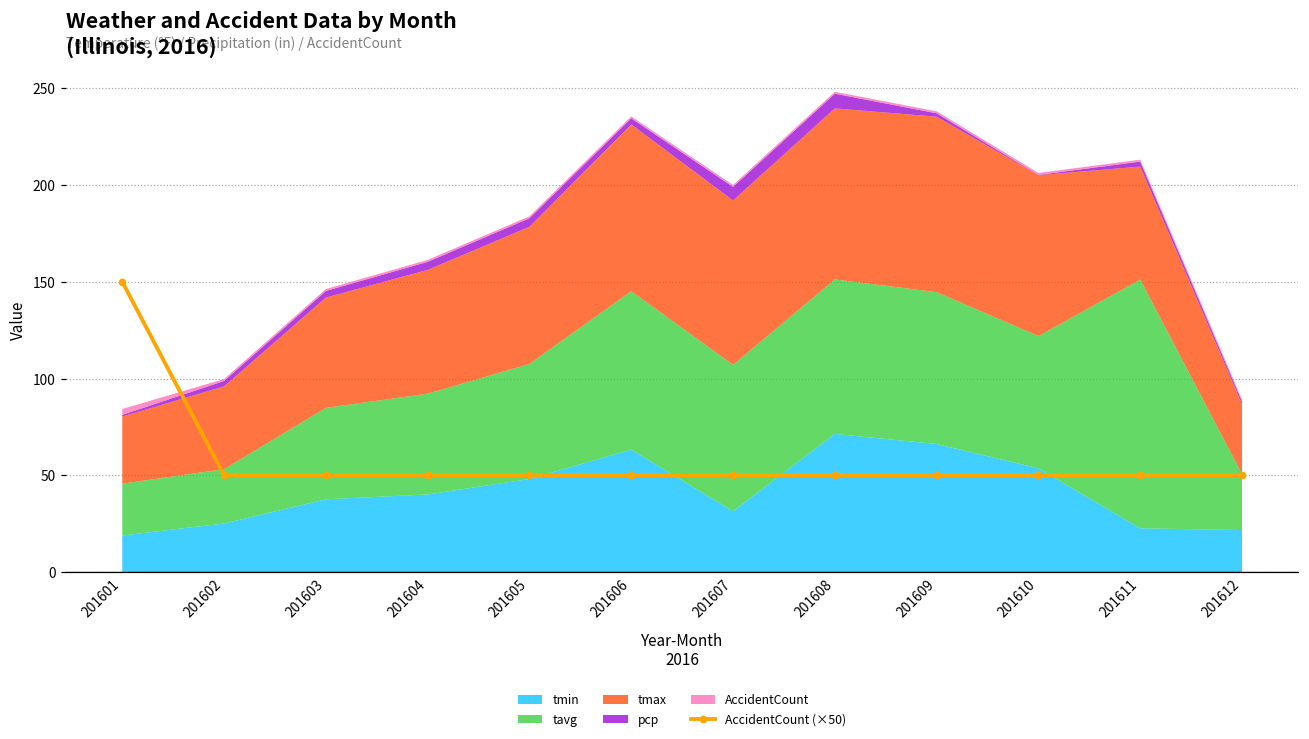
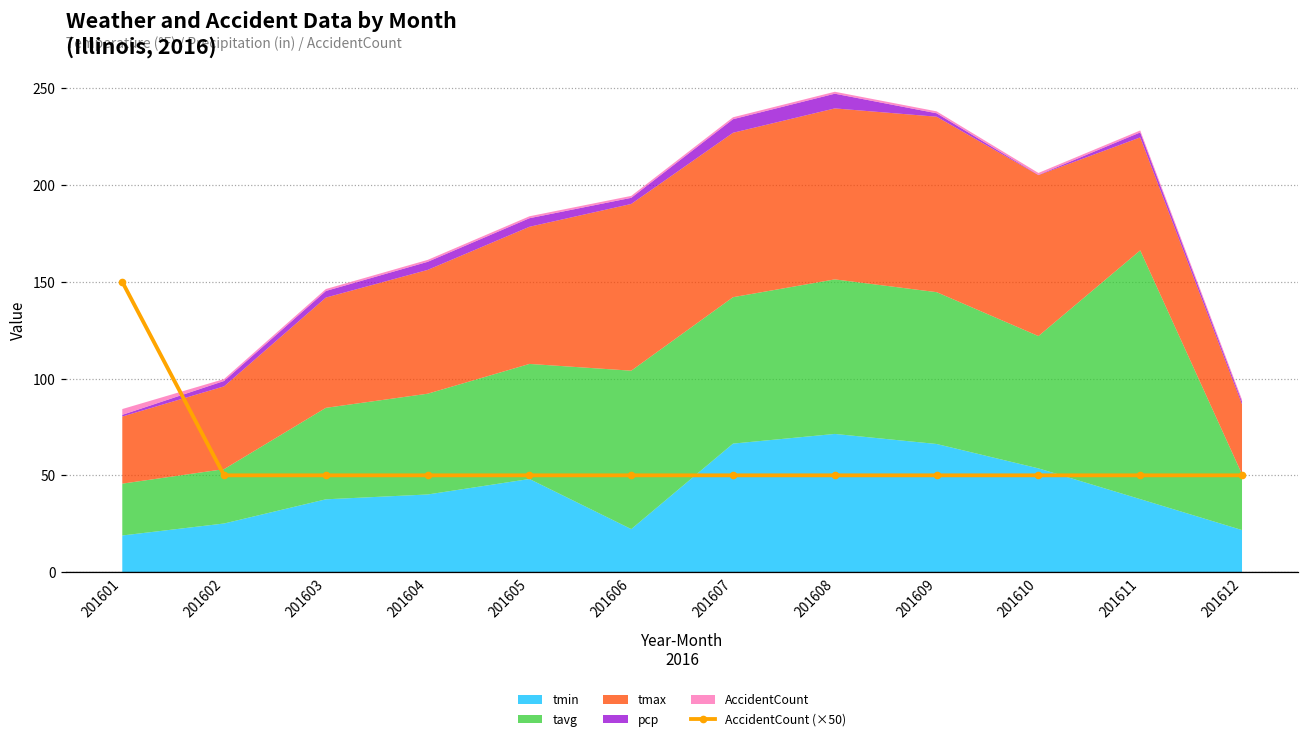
tmin, 201606: 63 -> 22
tmin, 201607: 31 -> 66
tmin, 201611: 23 -> 38
